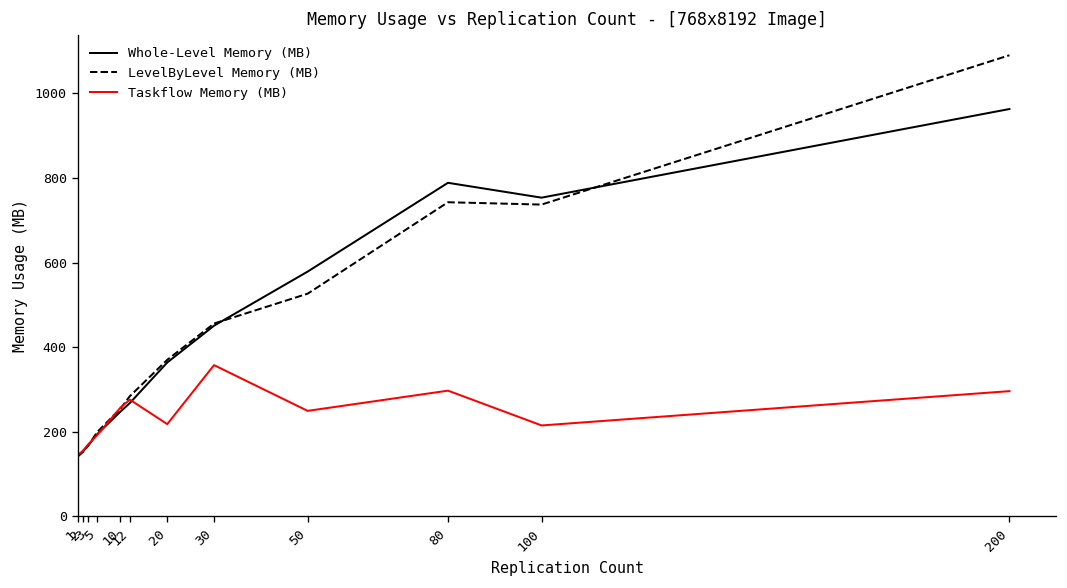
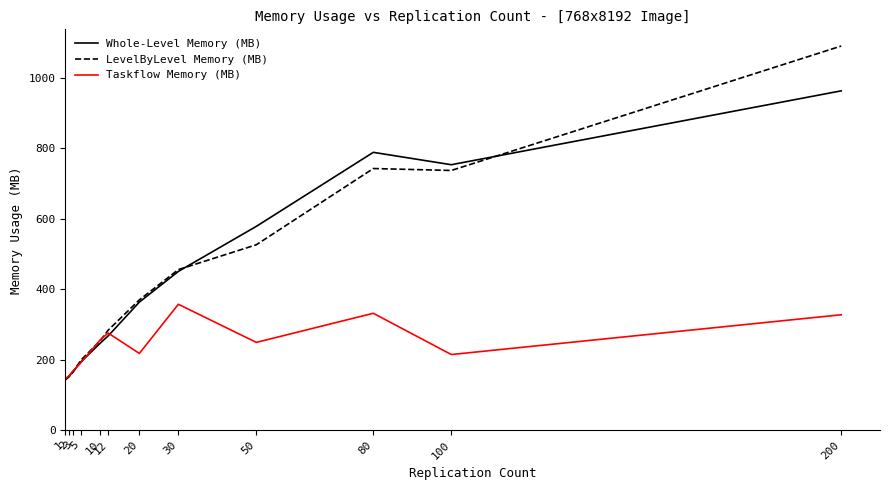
Taskflow Memory (MB), 80: 300 -> 330
Taskflow Memory (MB), 200: 300 -> 330
